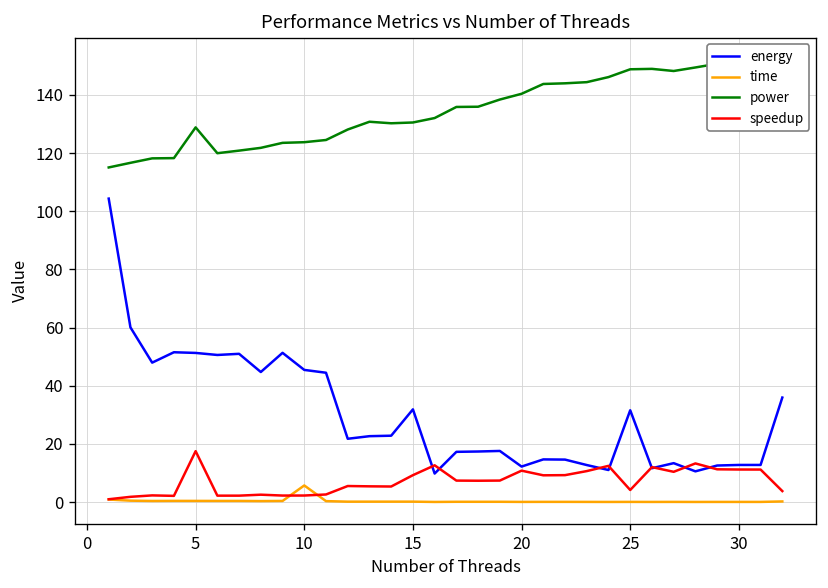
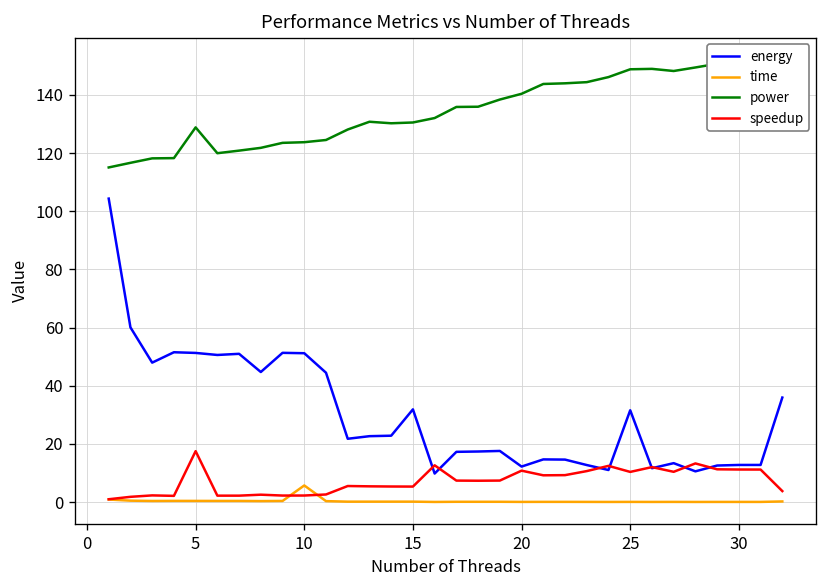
energy, 10: 45 -> 51
speedup, 15: 9 -> 5
speedup, 25: 4 -> 10
